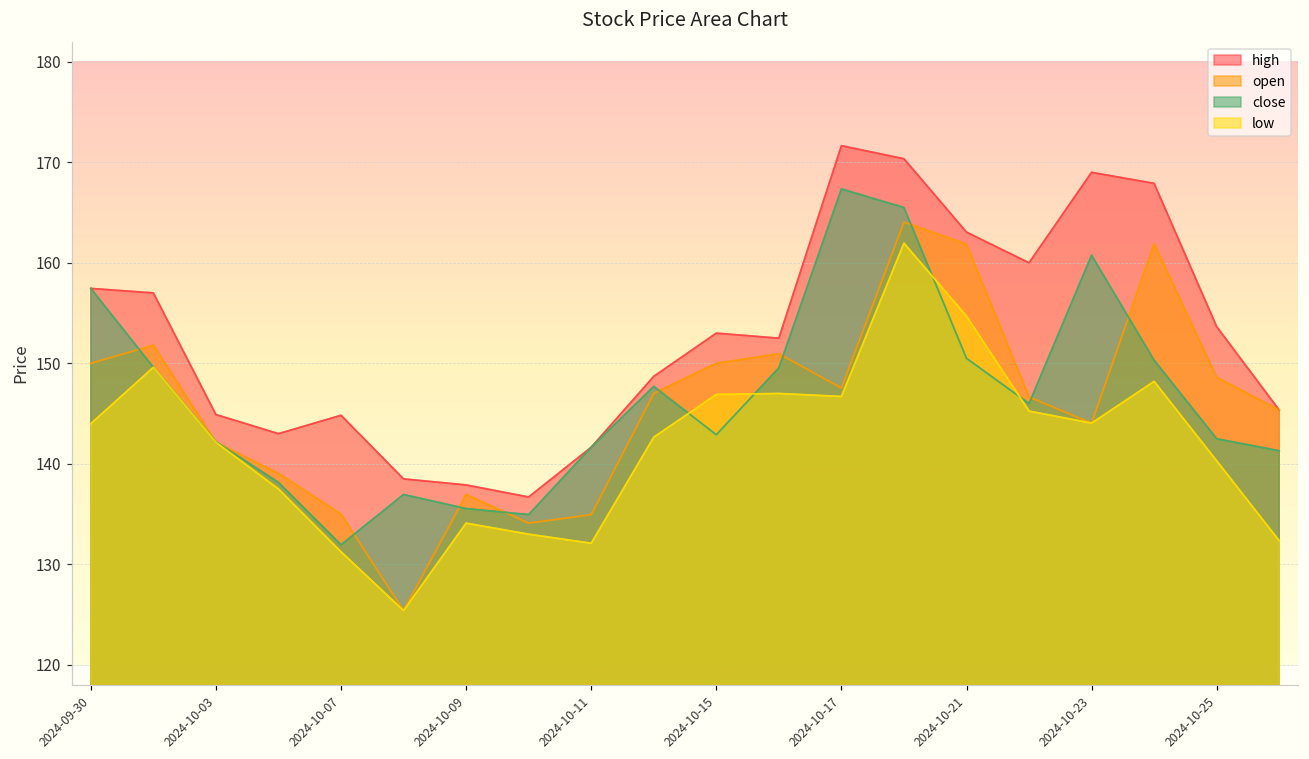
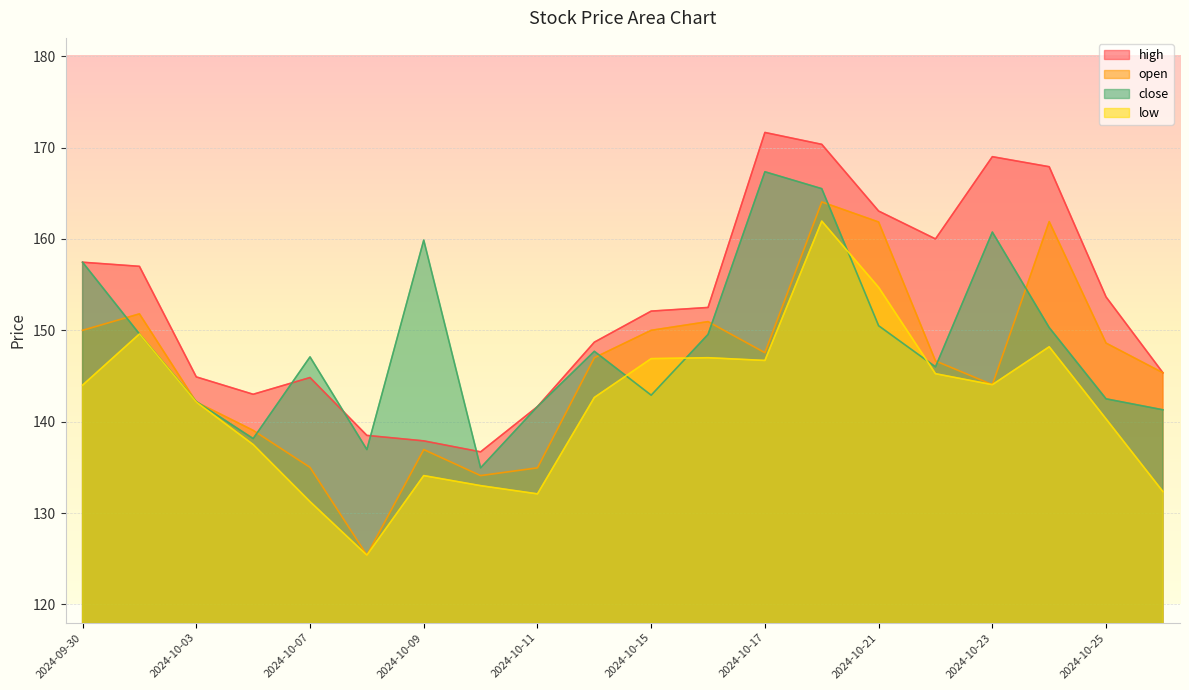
close, 2024-10-07: 132 -> 147
close, 2024-10-09: 136 -> 160
high, 2024-10-15: 153 -> 152
